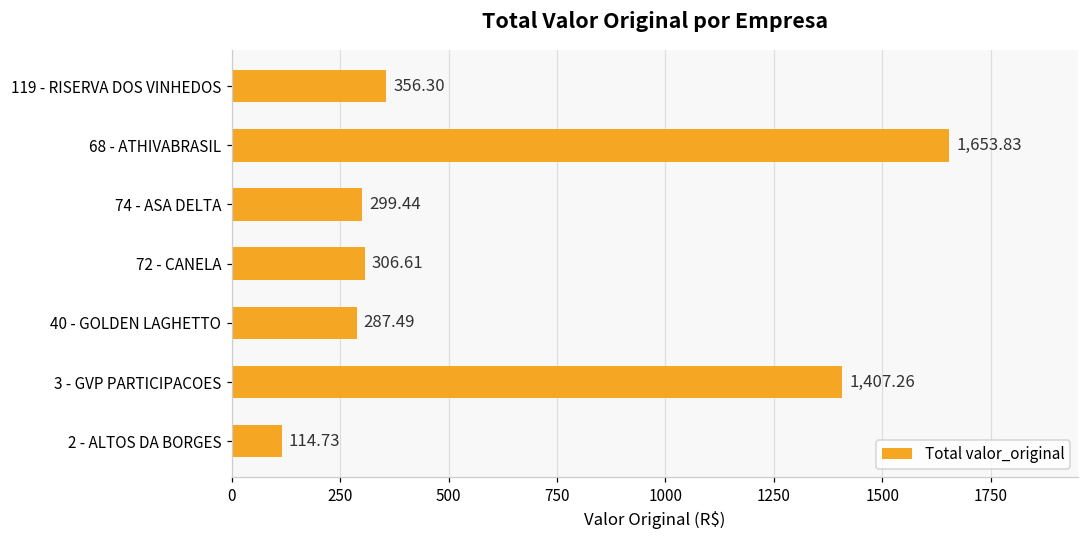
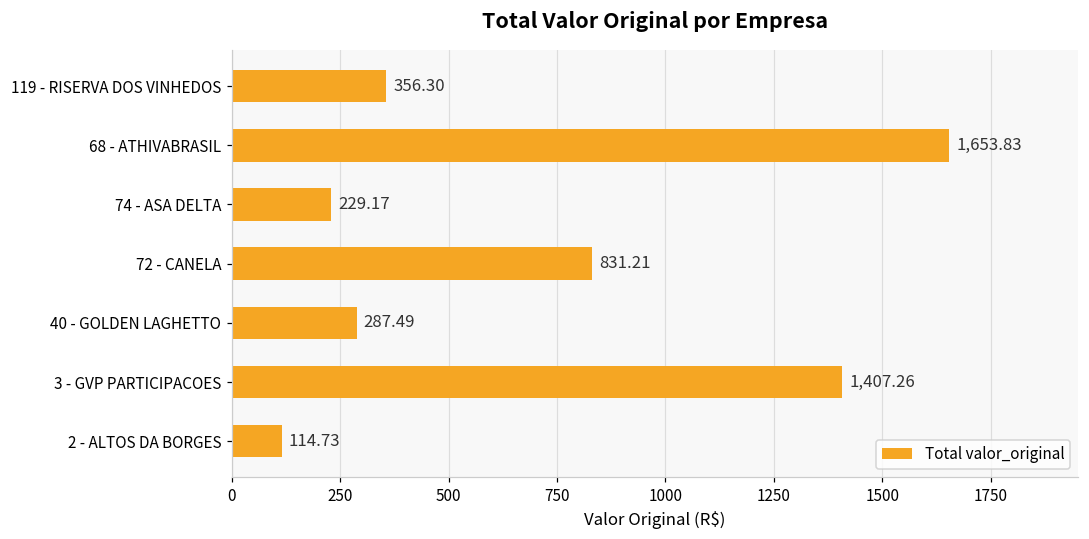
74 - ASA DELTA: 299.44 -> 229.17
72 - CANELA: 306.61 -> 831.21
